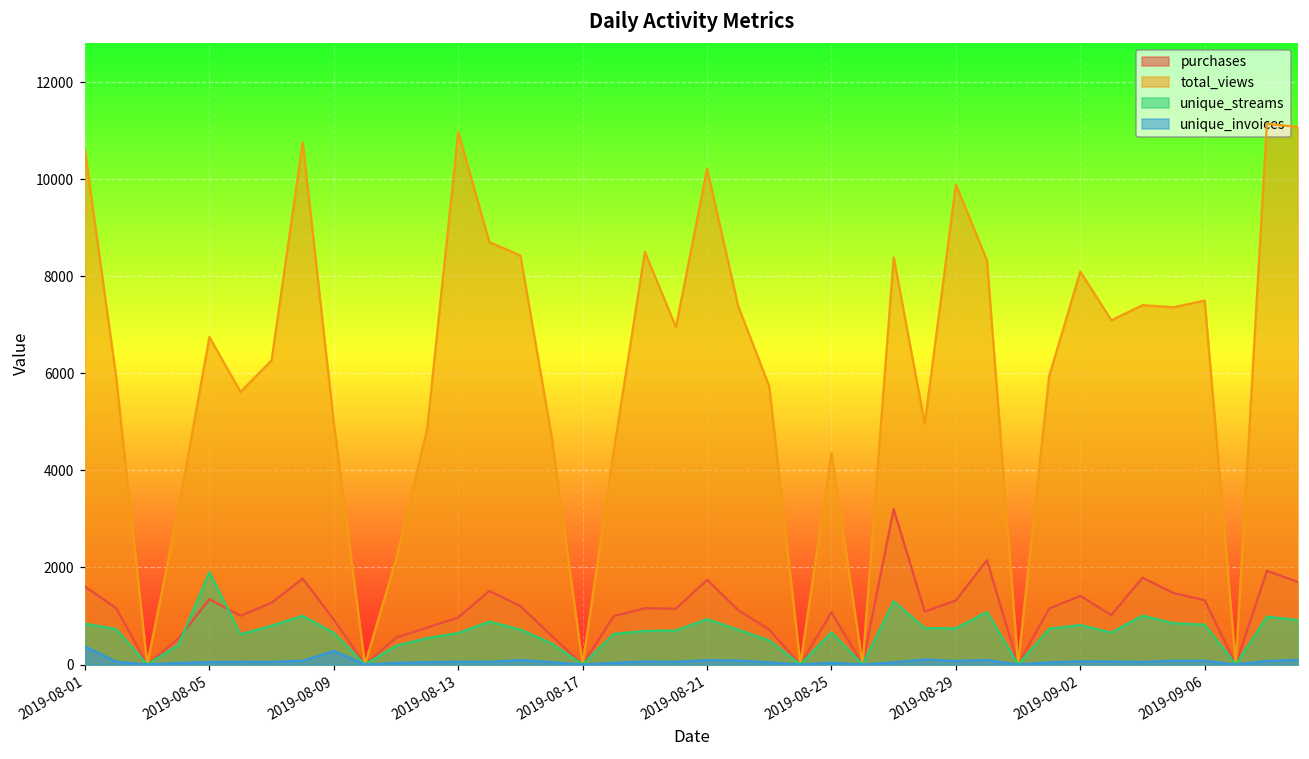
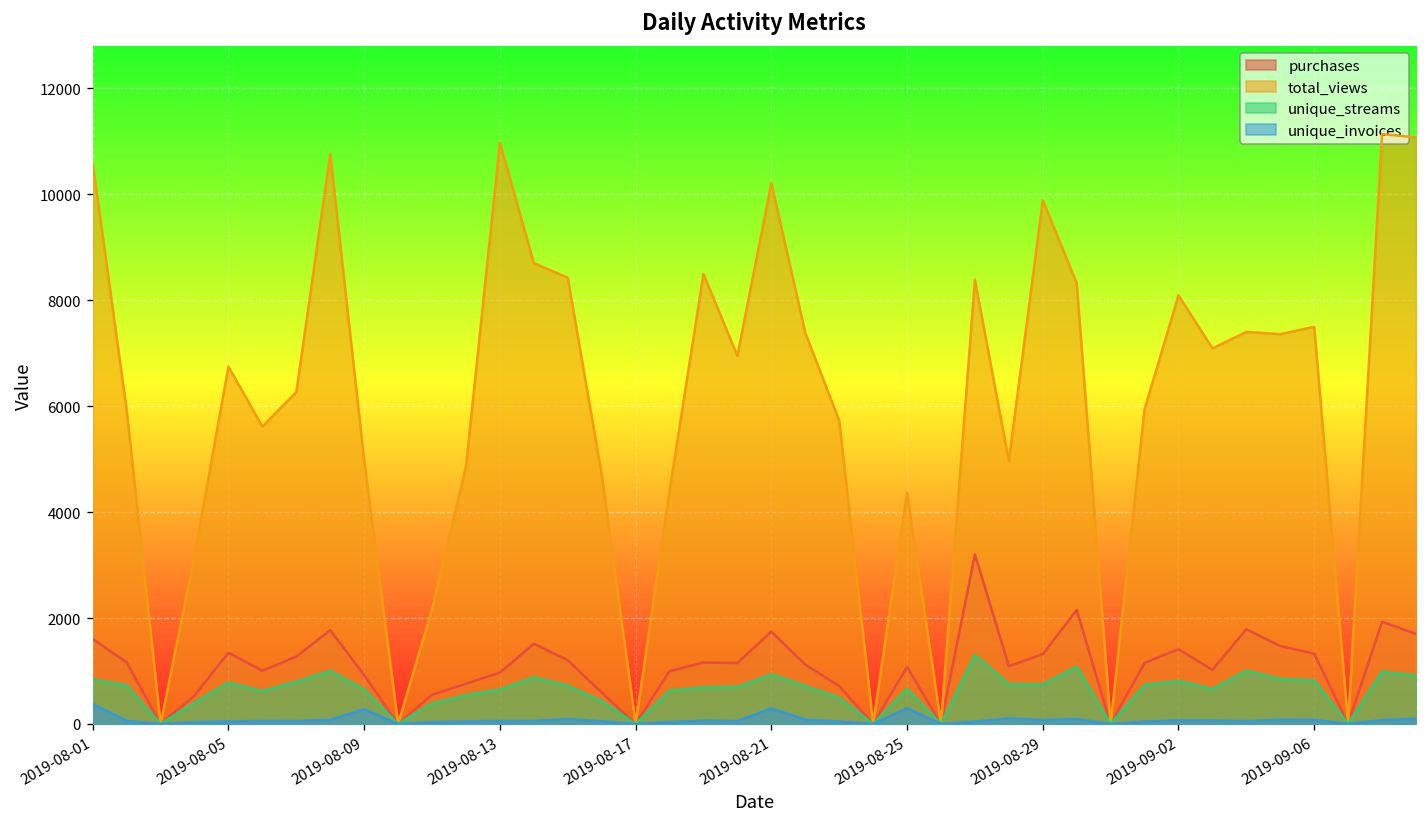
unique_streams, 2019-08-05: 1900 -> 800
unique_invoices, 2019-08-21: 100 -> 300
unique_invoices, 2019-08-25: 0 -> 300
